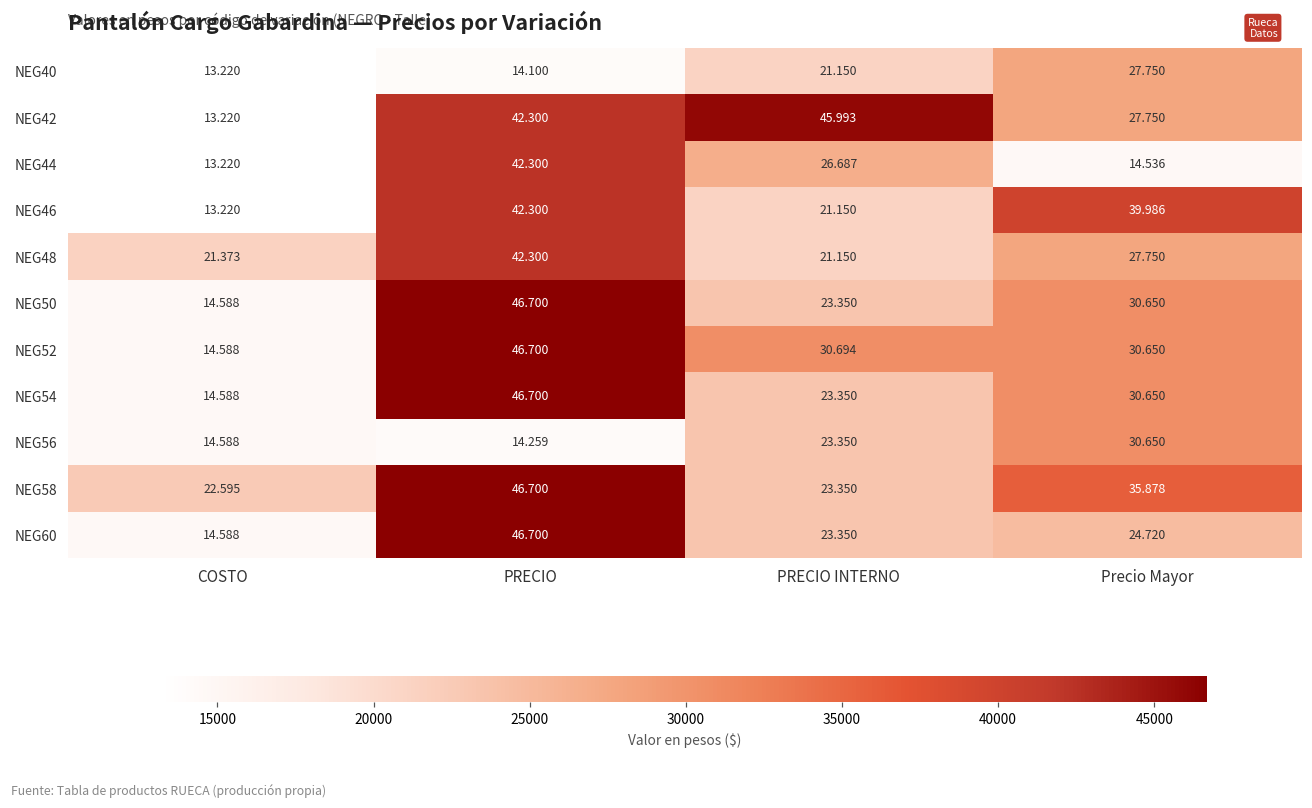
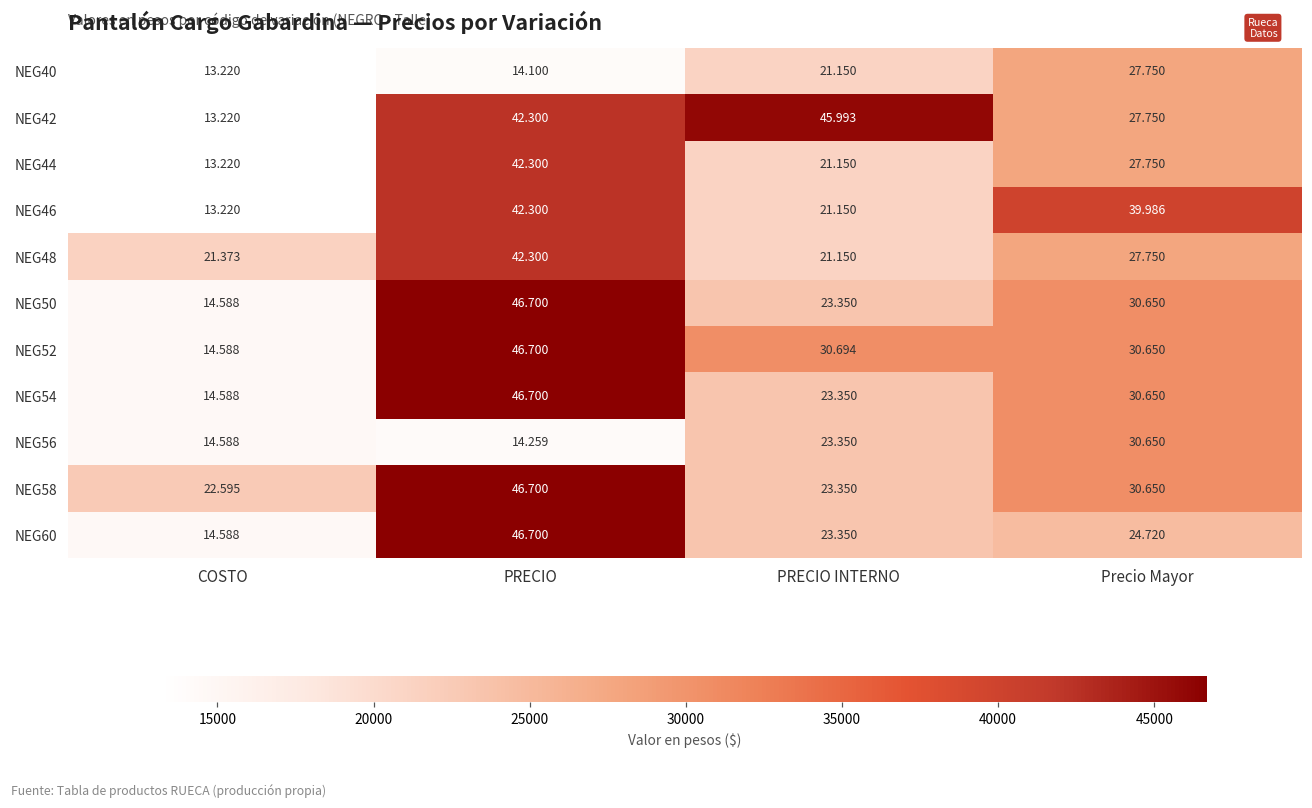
NEG44, PRECIO INTERNO: 26.687 -> 21.150
NEG44, Precio Mayor: 14.536 -> 27.750
NEG58, Precio Mayor: 35.878 -> 30.650
